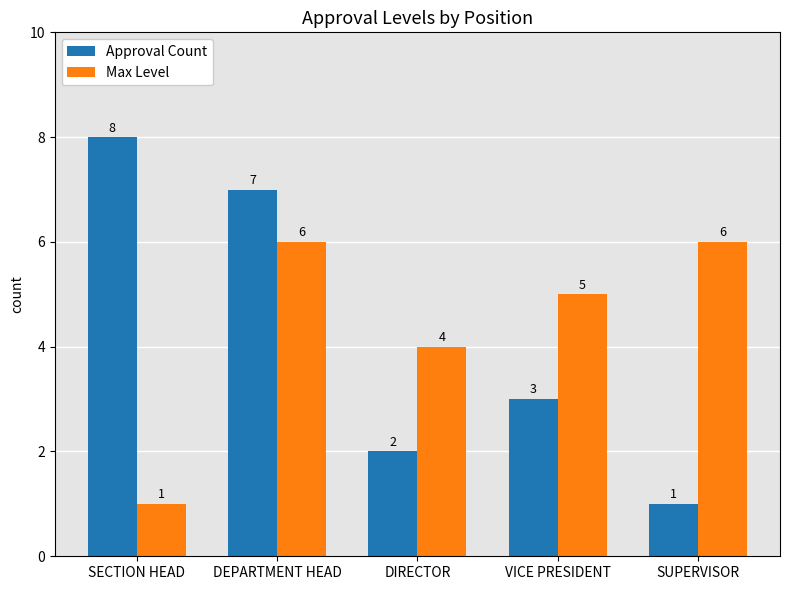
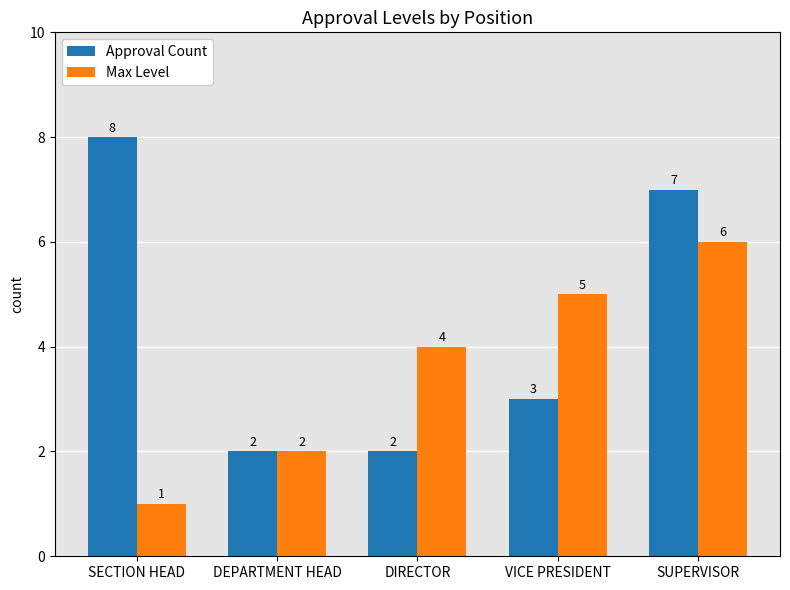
Approval Count, DEPARTMENT HEAD: 7 -> 2
Max Level, DEPARTMENT HEAD: 6 -> 2
Approval Count, SUPERVISOR: 1 -> 7
